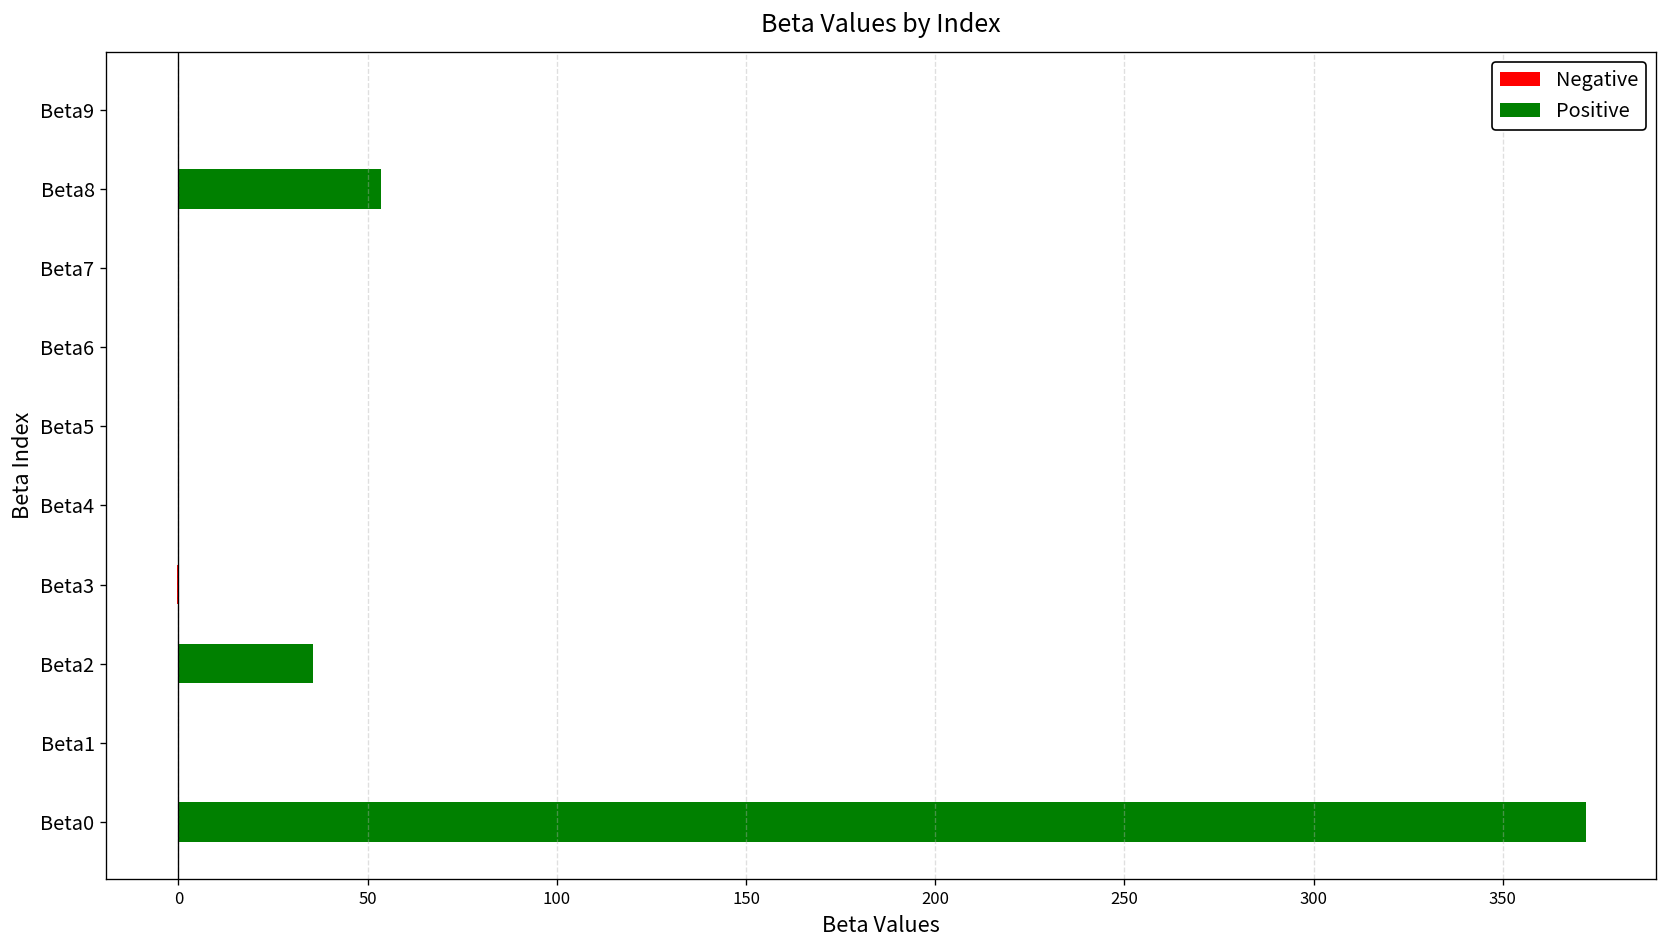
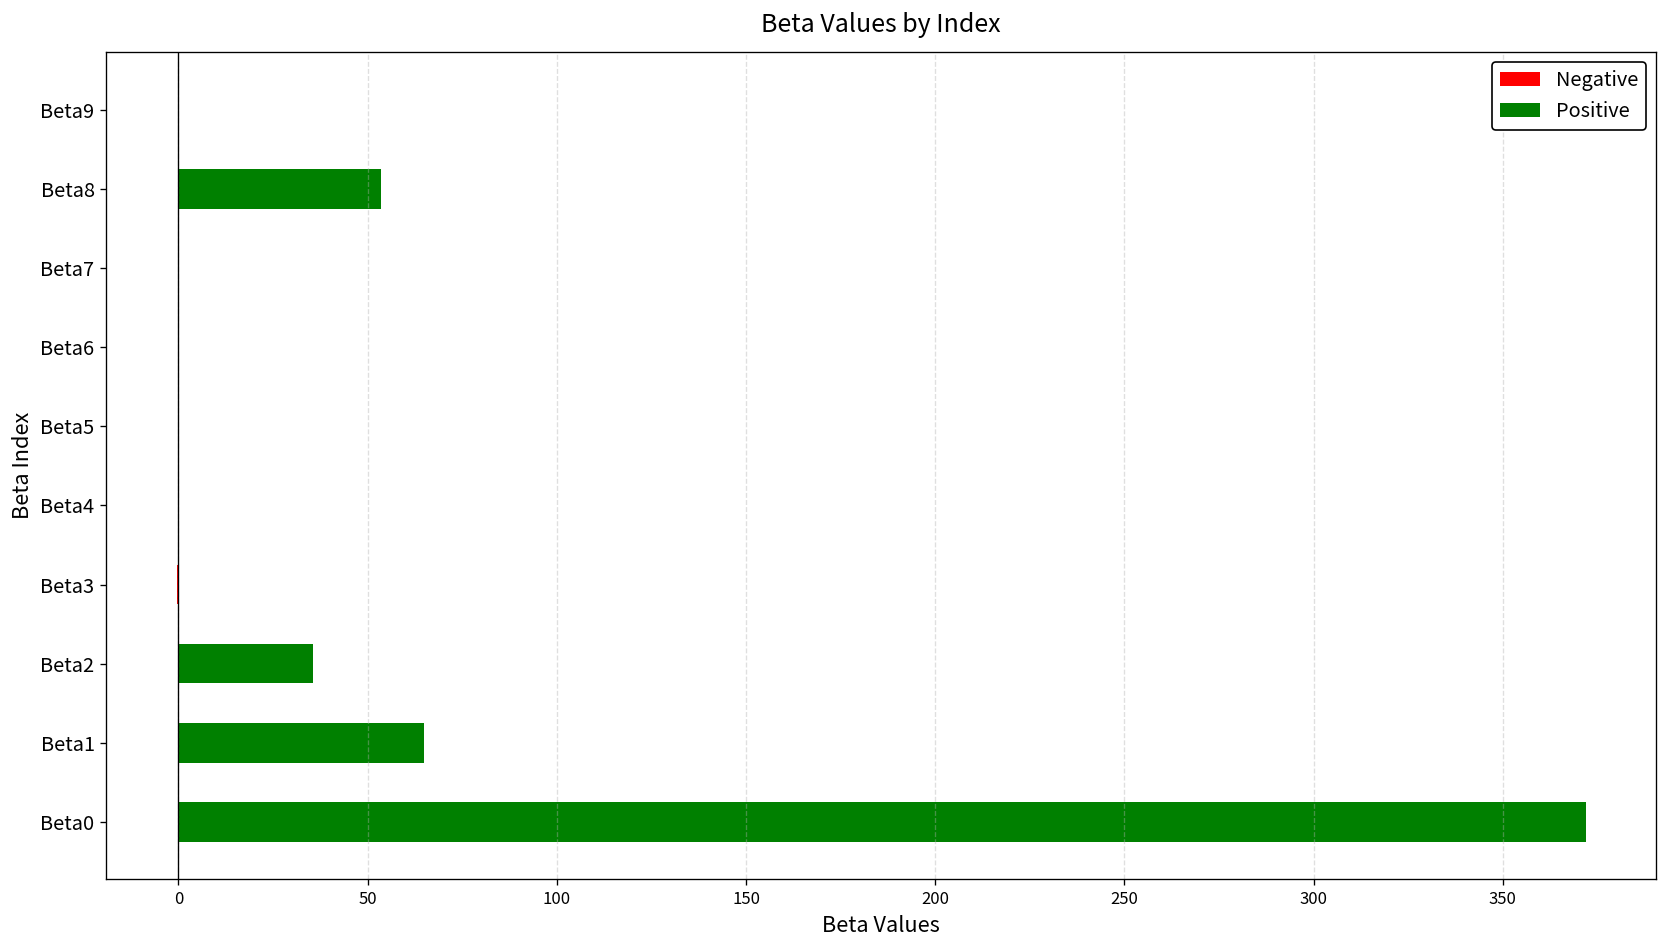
Beta1: 0 -> 65
